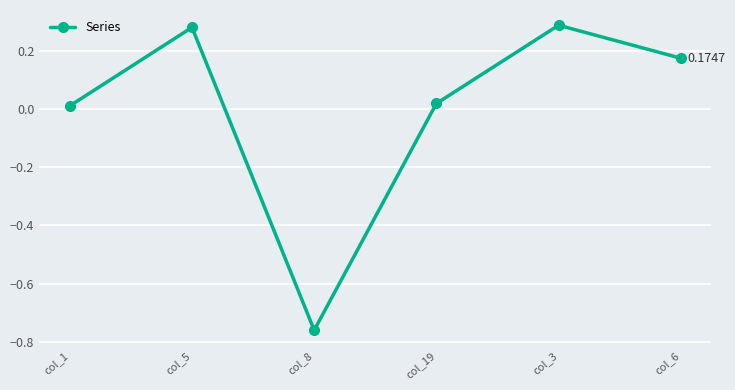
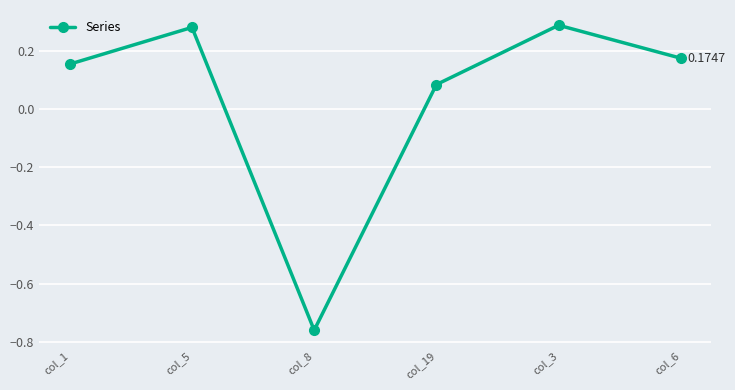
col_1: 0.01 -> 0.15
col_19: 0.02 -> 0.08
